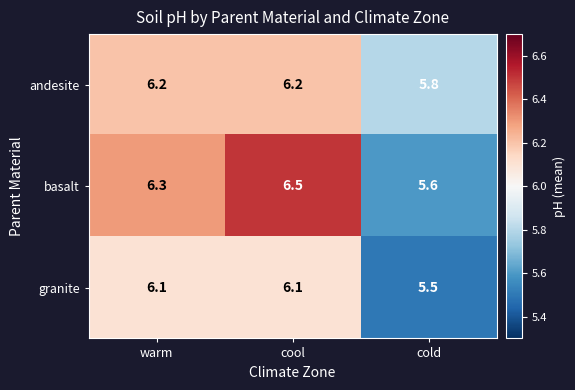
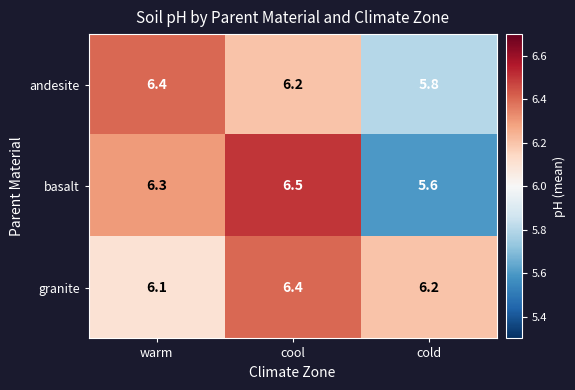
andesite, warm: 6.2 -> 6.4
granite, cool: 6.1 -> 6.4
granite, cold: 5.5 -> 6.2
